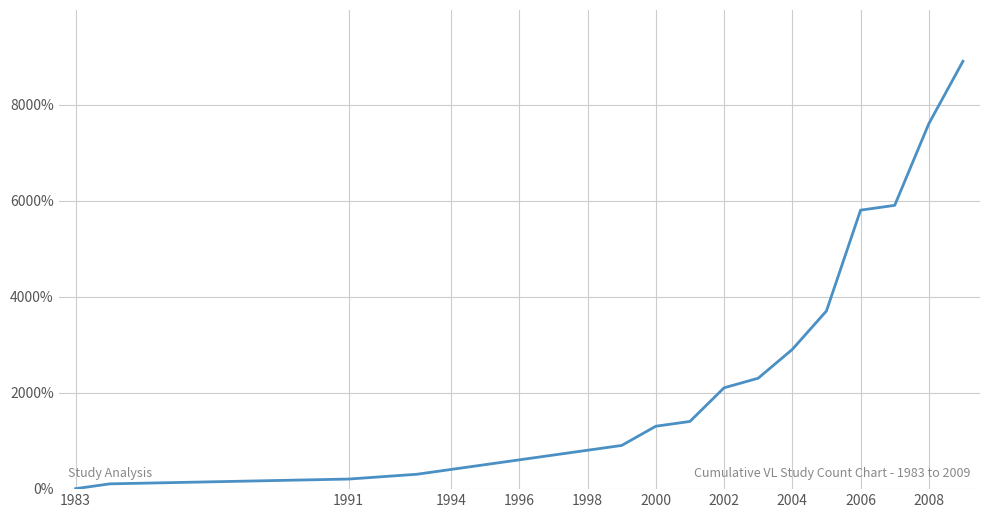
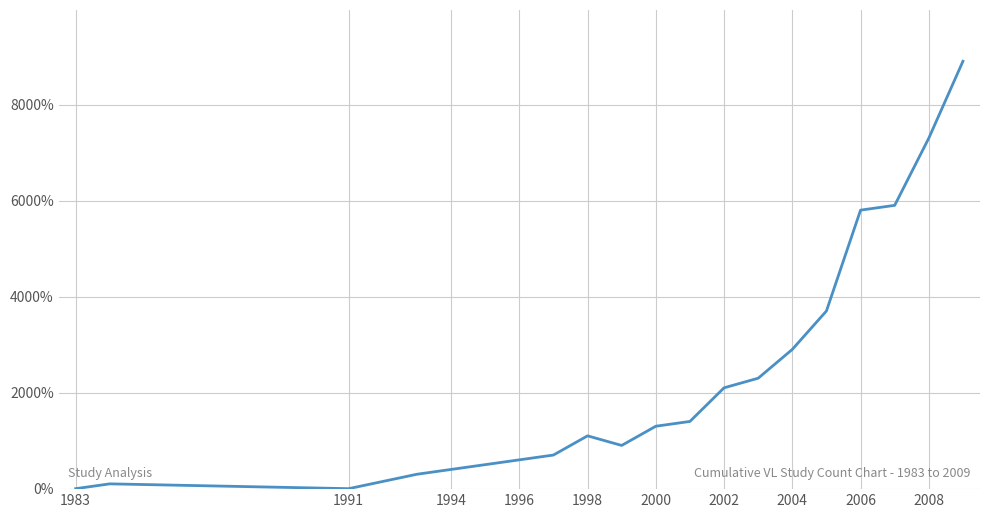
1991: 200% -> 0%
1998: 800% -> 1100%
2008: 7600% -> 7300%
